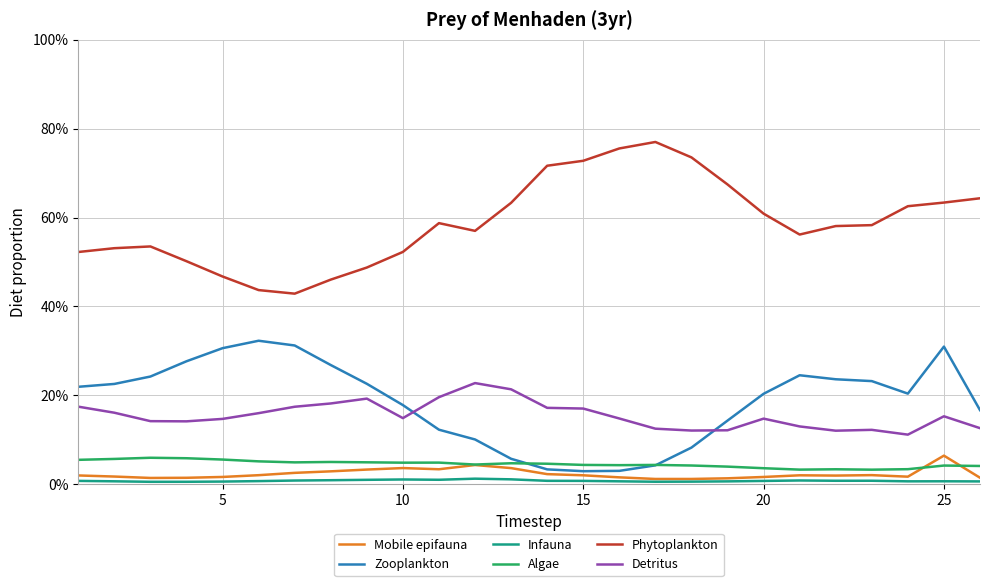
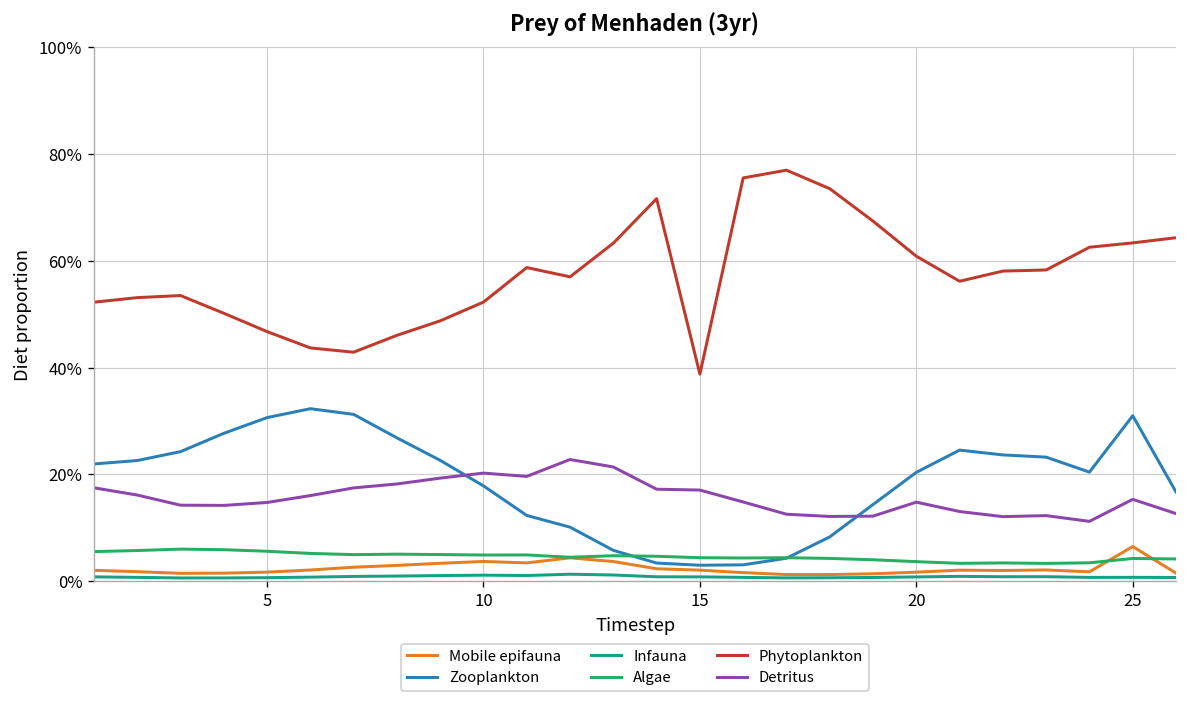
Detritus, 10: 15% -> 20%
Phytoplankton, 15: 73% -> 39%
